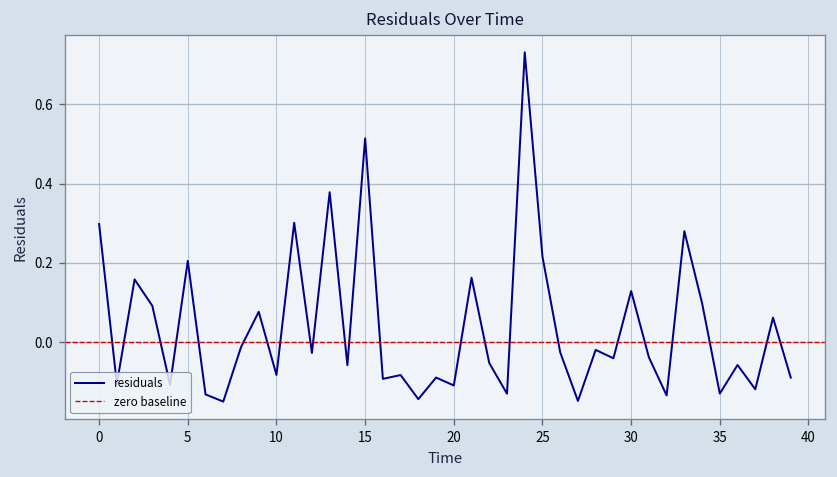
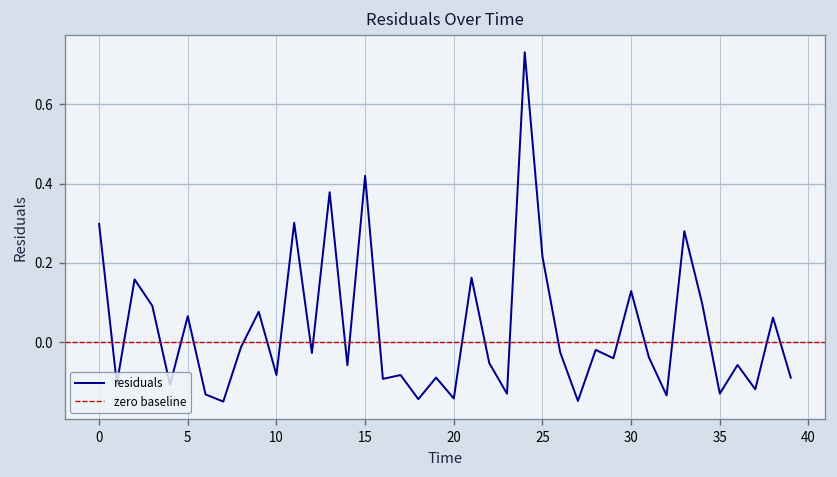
5: 0.20 -> 0.06
15: 0.51 -> 0.42
20: -0.11 -> -0.14
